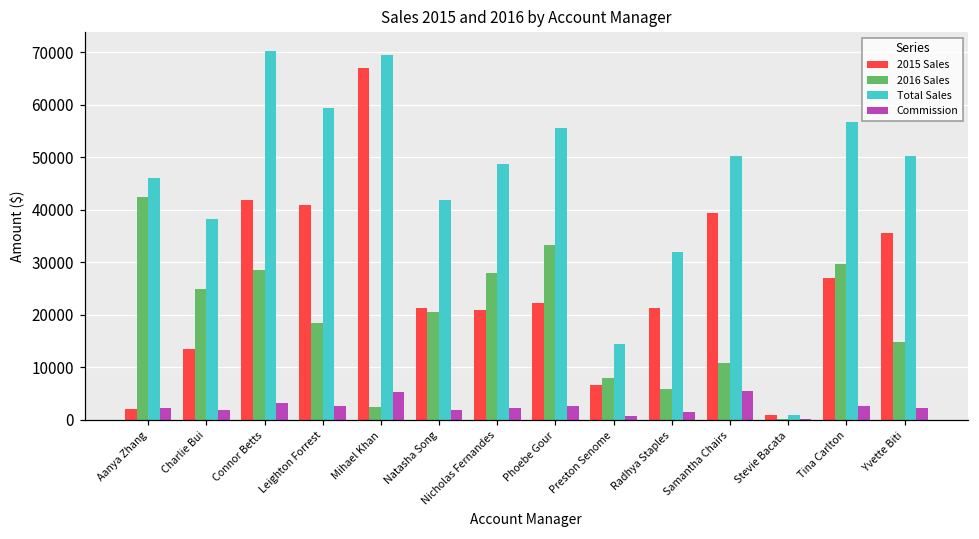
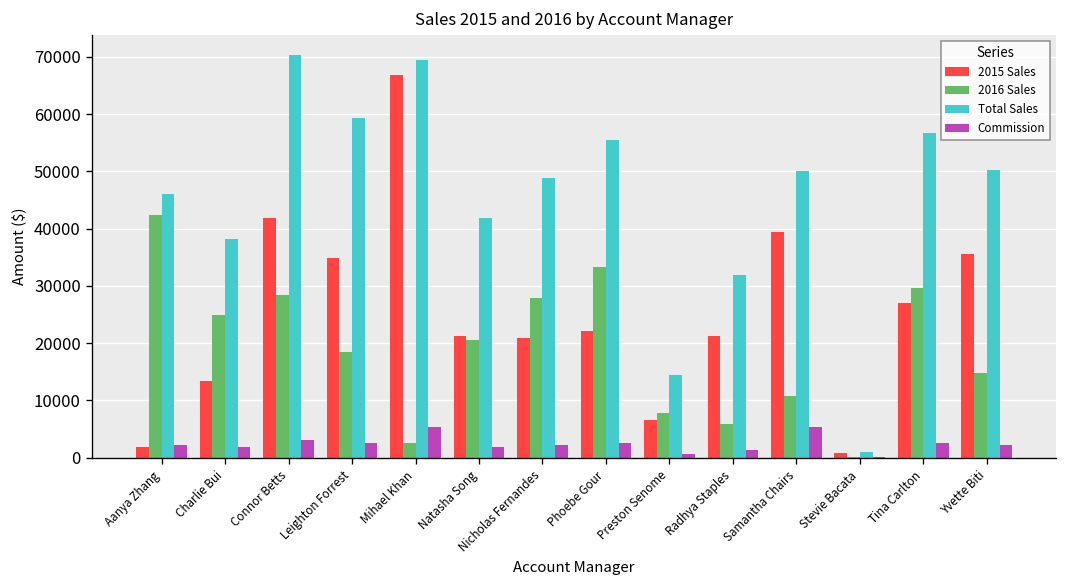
2015 Sales, Leighton Forrest: 41000 -> 35000
